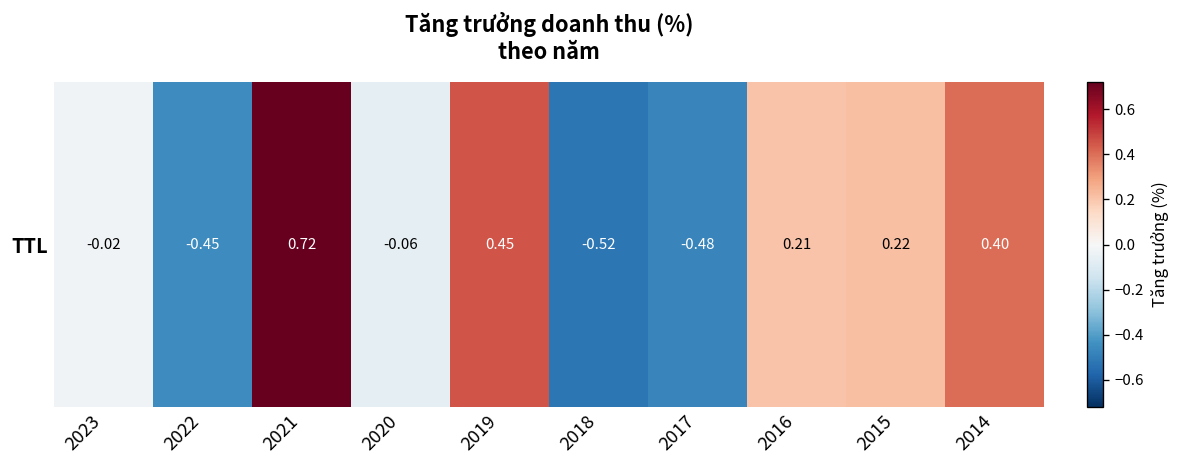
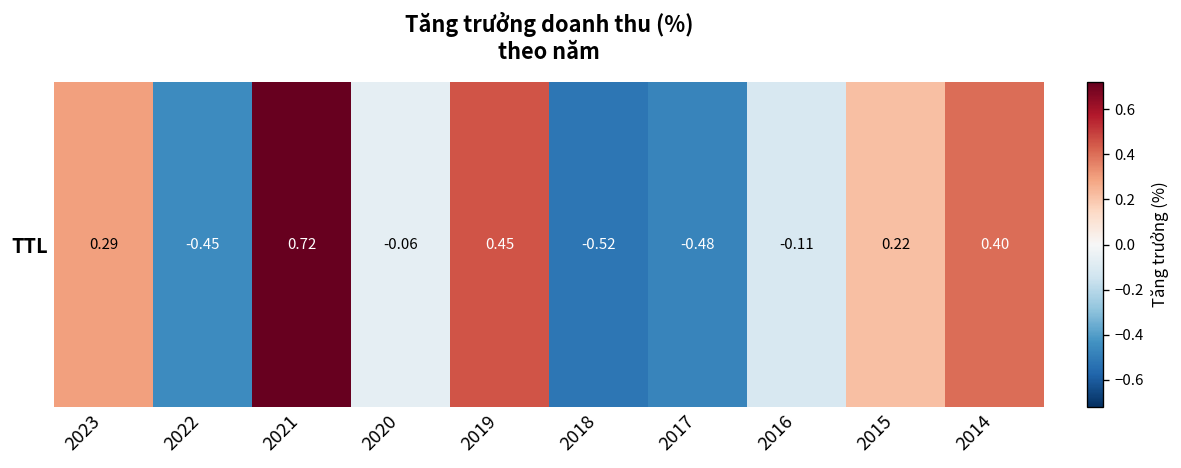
TTL, 2023: -0.02 -> 0.29
TTL, 2016: 0.21 -> -0.11
